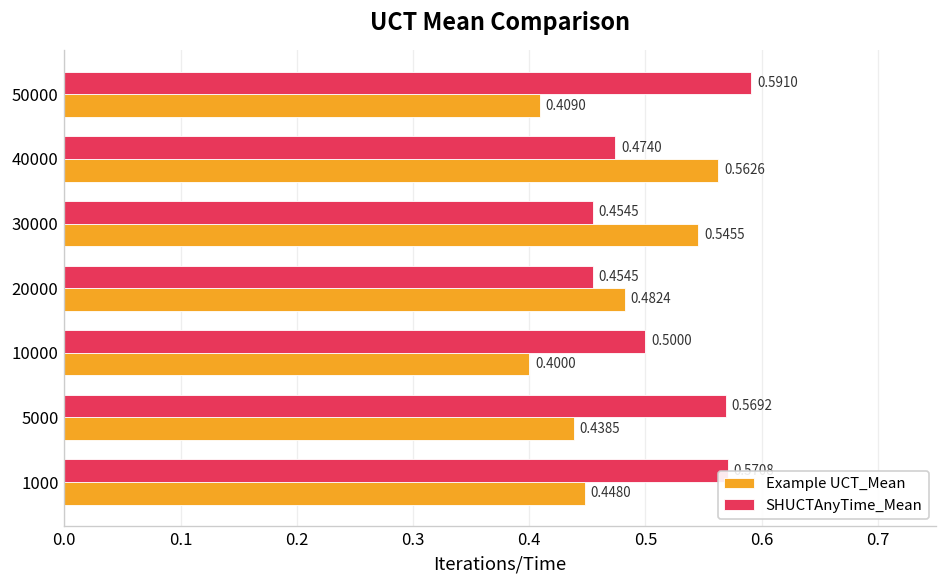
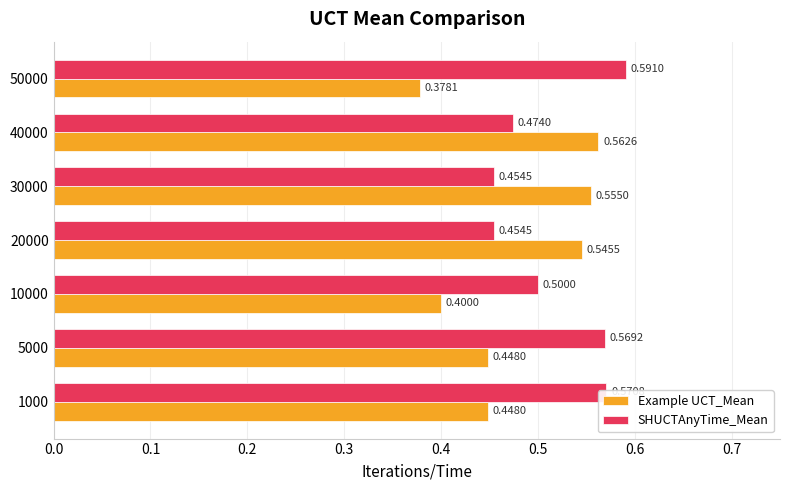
Example UCT_Mean, 50000: 0.4090 -> 0.3781
Example UCT_Mean, 30000: 0.5455 -> 0.5550
Example UCT_Mean, 20000: 0.4824 -> 0.5455
Example UCT_Mean, 5000: 0.4385 -> 0.4480
